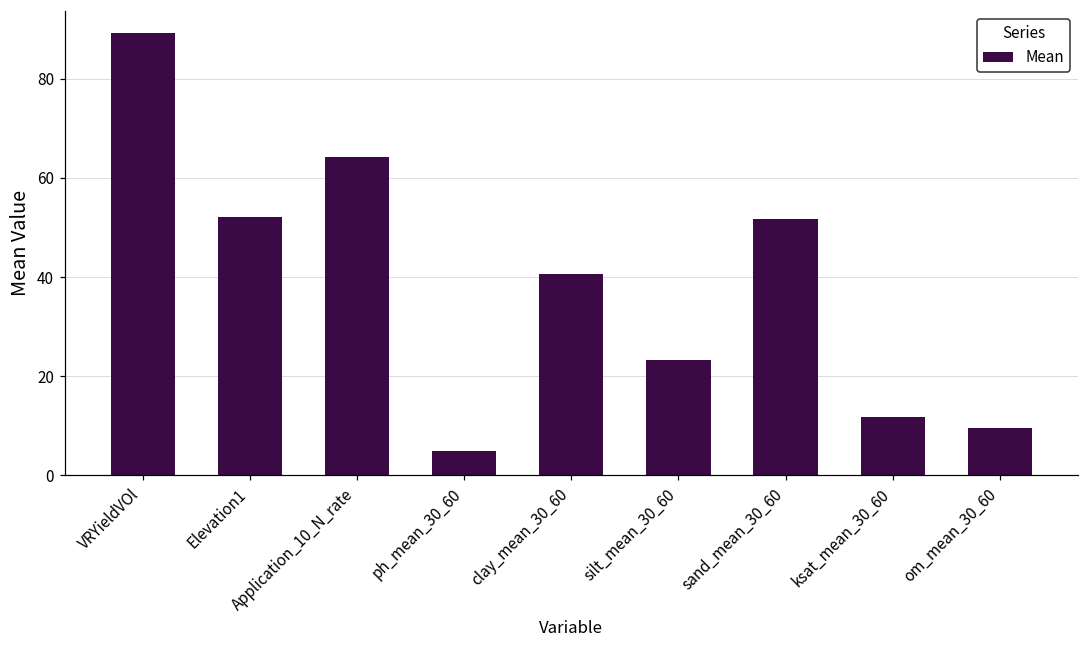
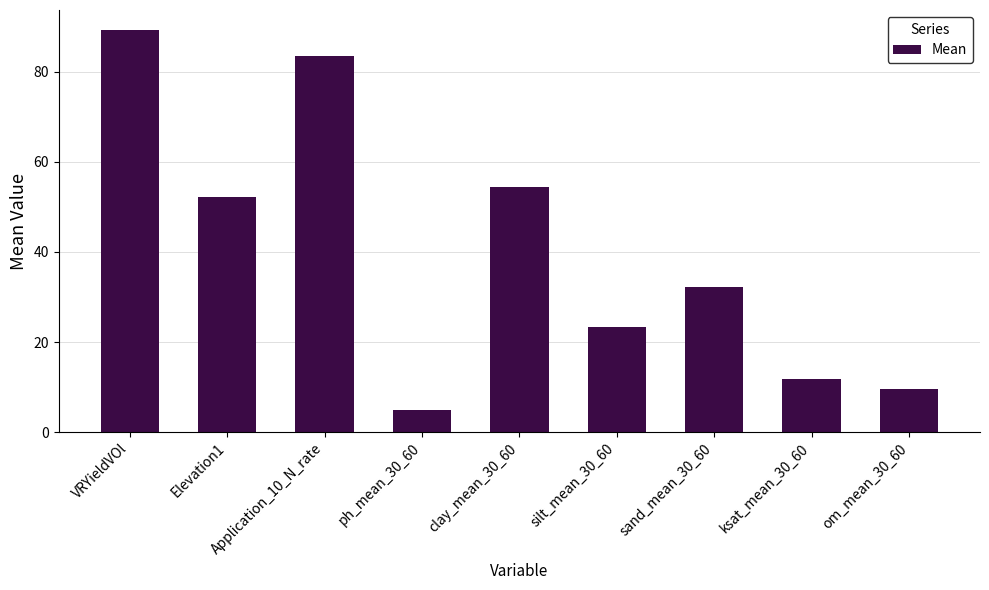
Application_10_N_rate: 64 -> 83
clay_mean_30_60: 41 -> 54
sand_mean_30_60: 52 -> 32
